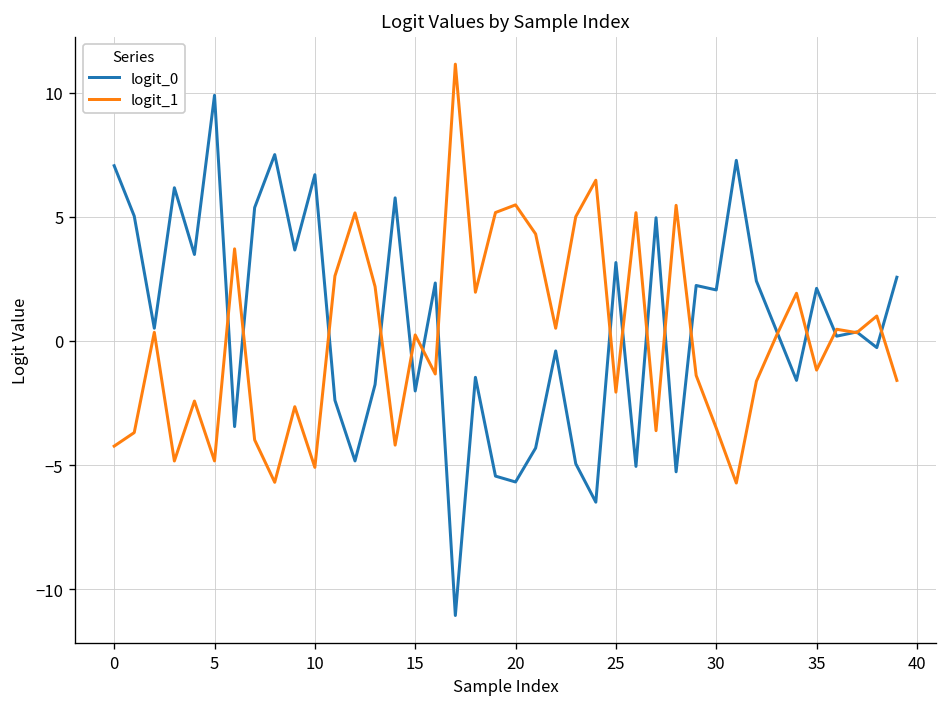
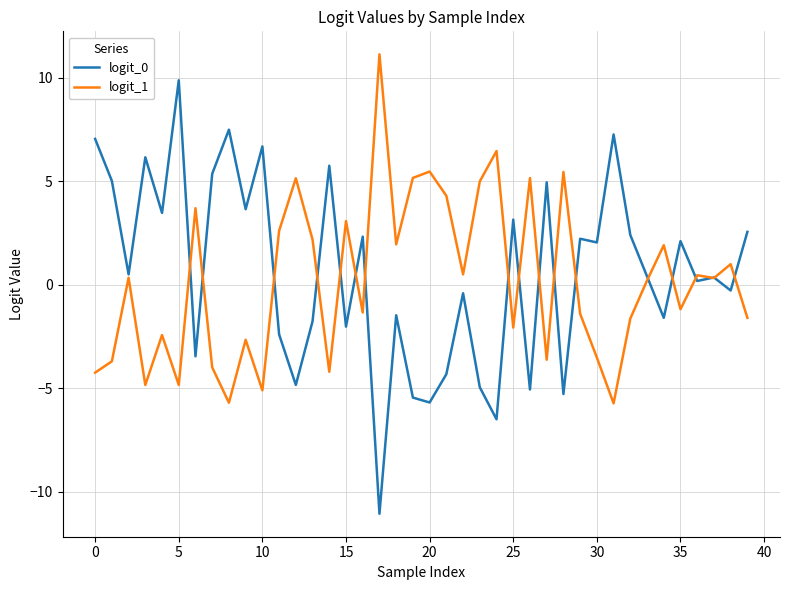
logit_1, 15: 0.2 -> 3.1
